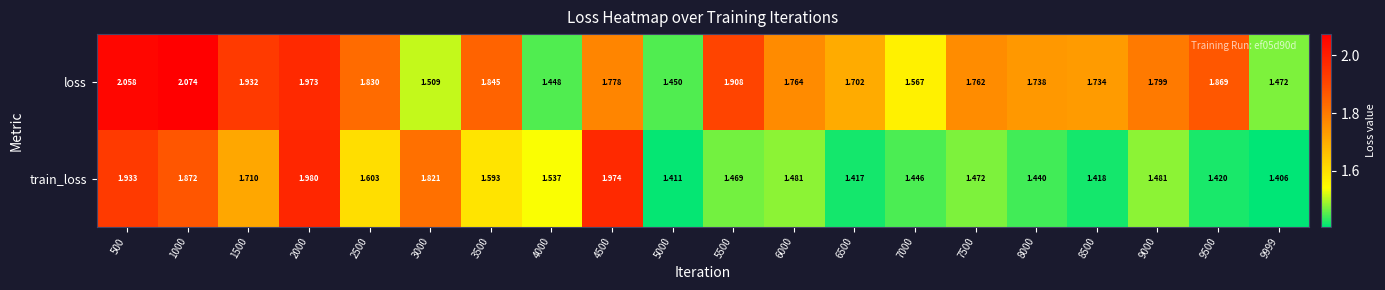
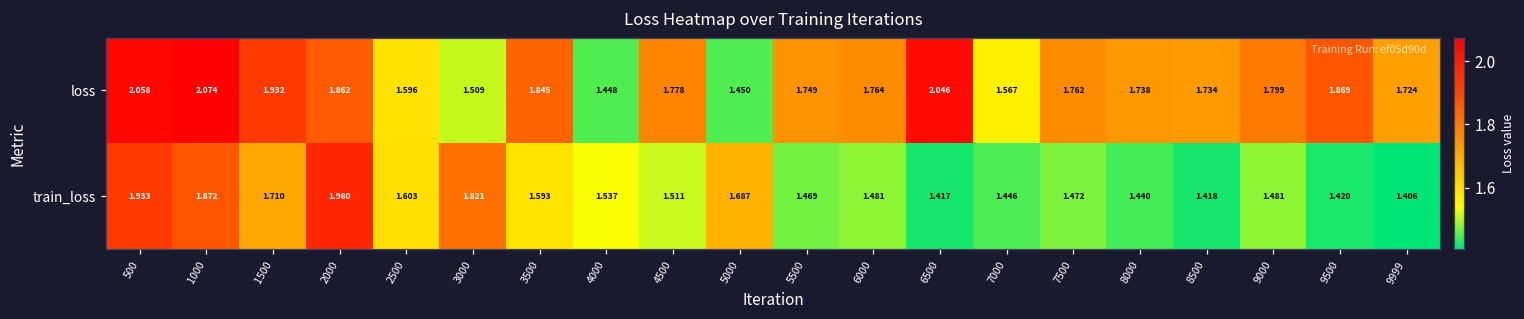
loss, 2000: 1.973 -> 1.862
loss, 2500: 1.830 -> 1.596
loss, 5500: 1.908 -> 1.749
loss, 6500: 1.702 -> 2.046
loss, 9999: 1.472 -> 1.724
train_loss, 4500: 1.974 -> 1.511
train_loss, 5000: 1.411 -> 1.687
